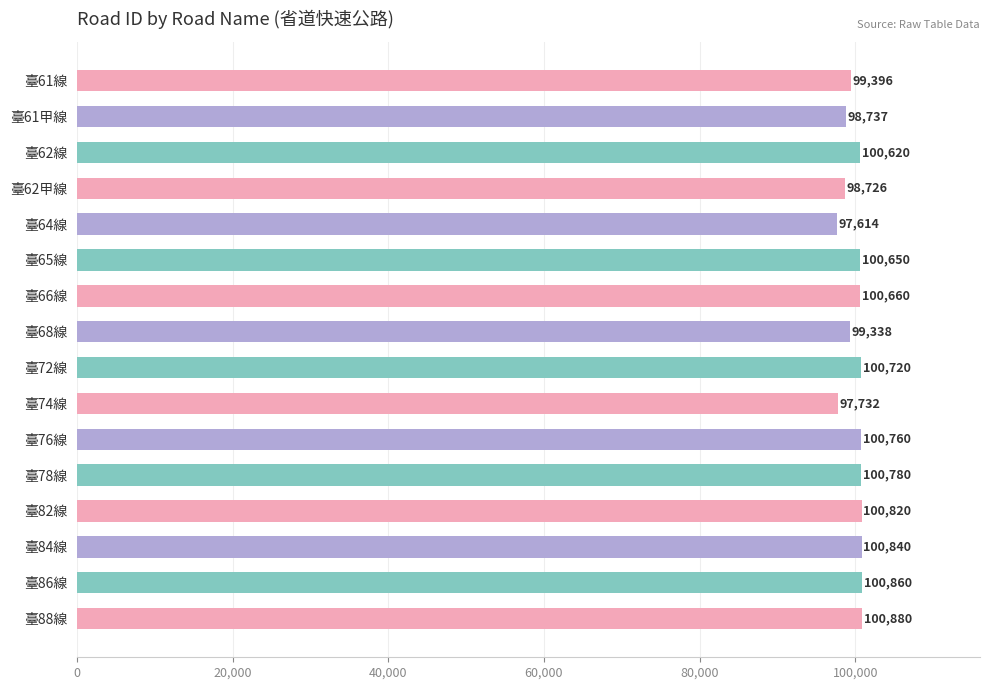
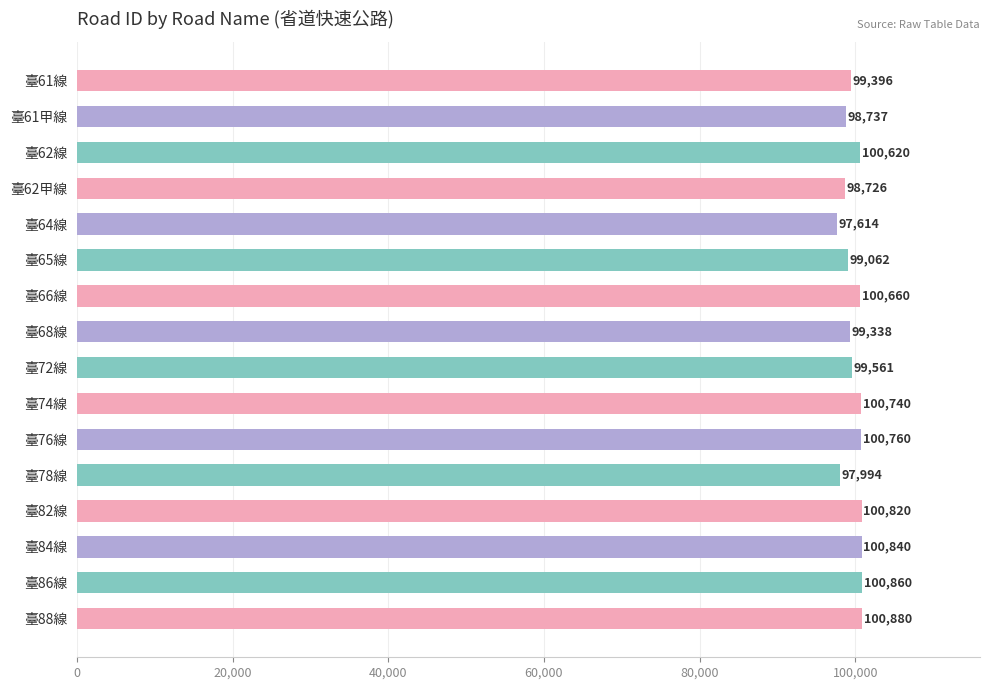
臺65線: 100,650 -> 99,062
臺72線: 100,720 -> 99,561
臺74線: 97,732 -> 100,740
臺78線: 100,780 -> 97,994
